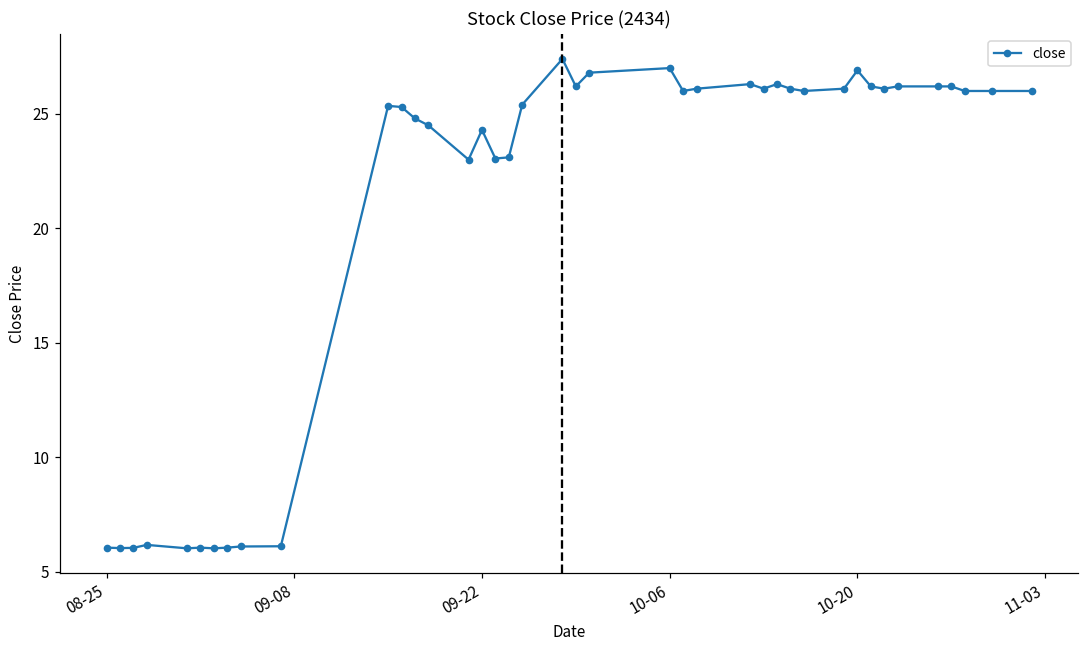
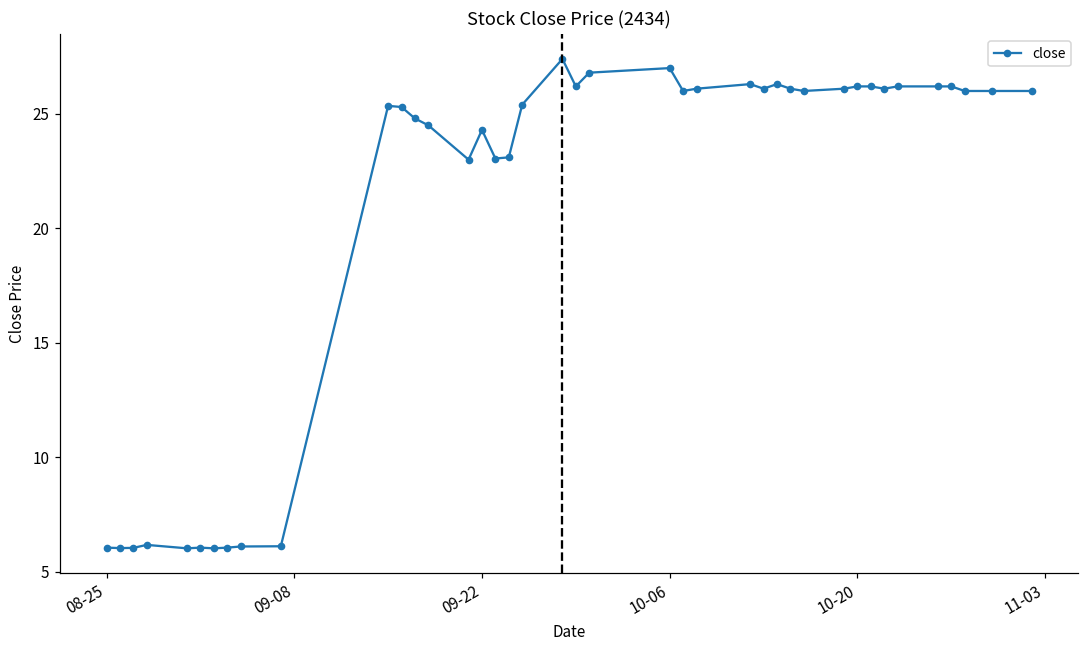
10-20: 26.9 -> 26.2
